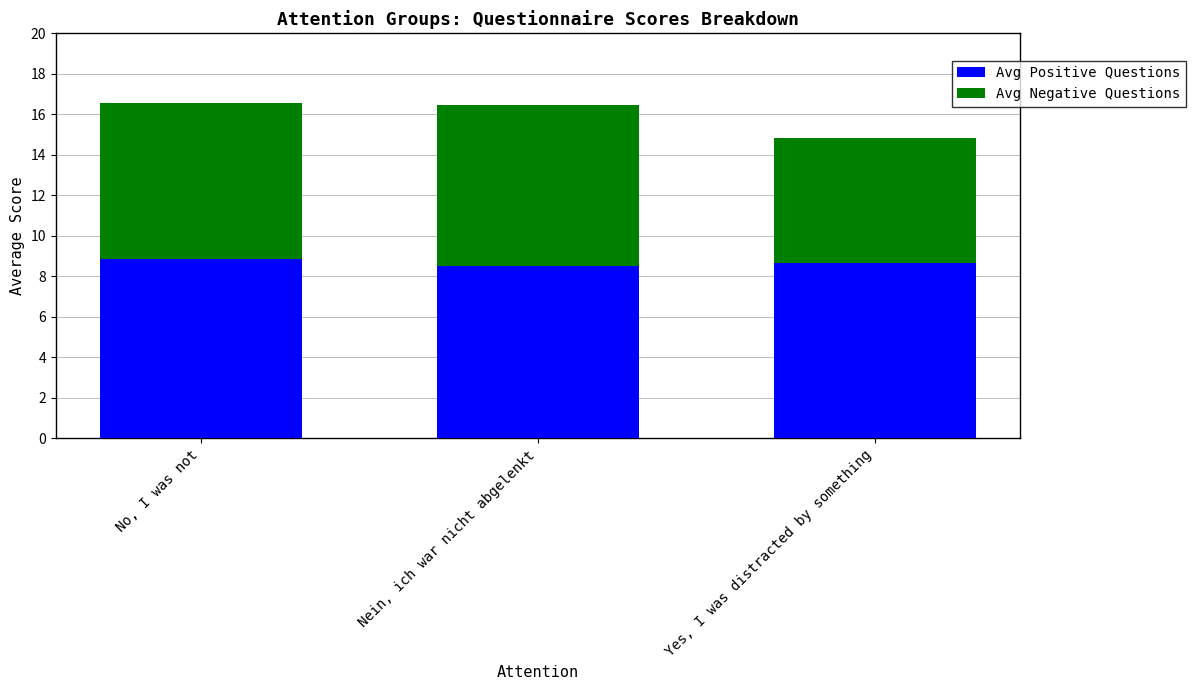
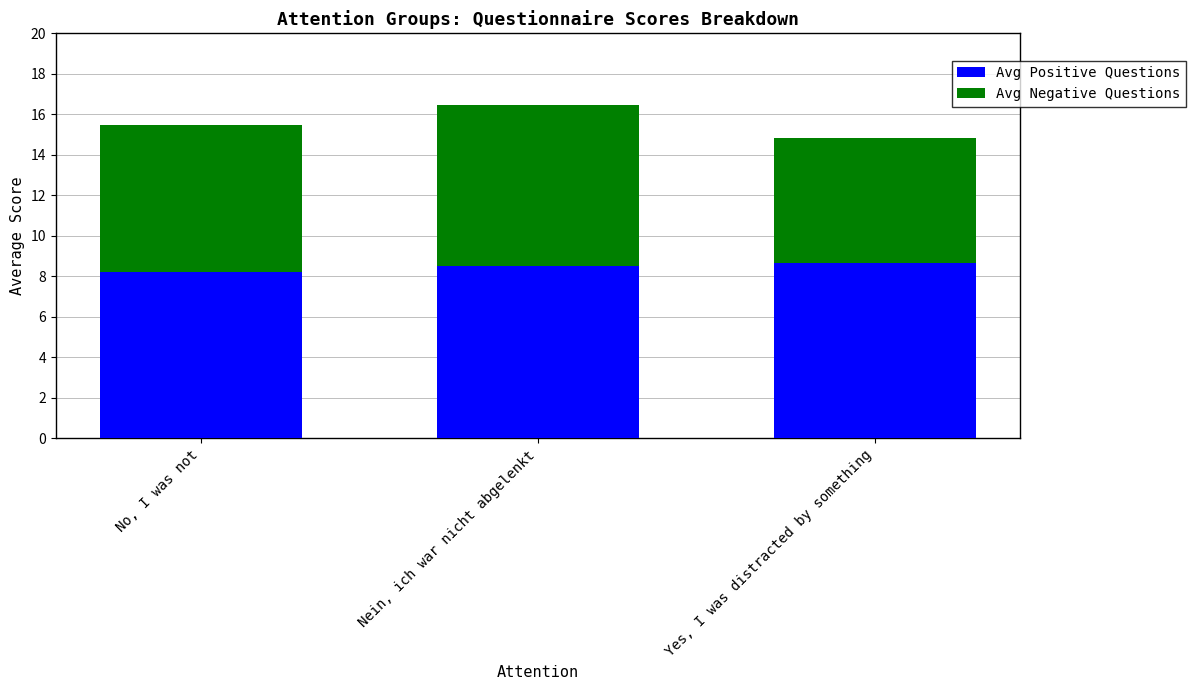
Avg Positive Questions, No, I was not: 8.9 -> 8.2
Avg Negative Questions, No, I was not: 7.7 -> 7.2
